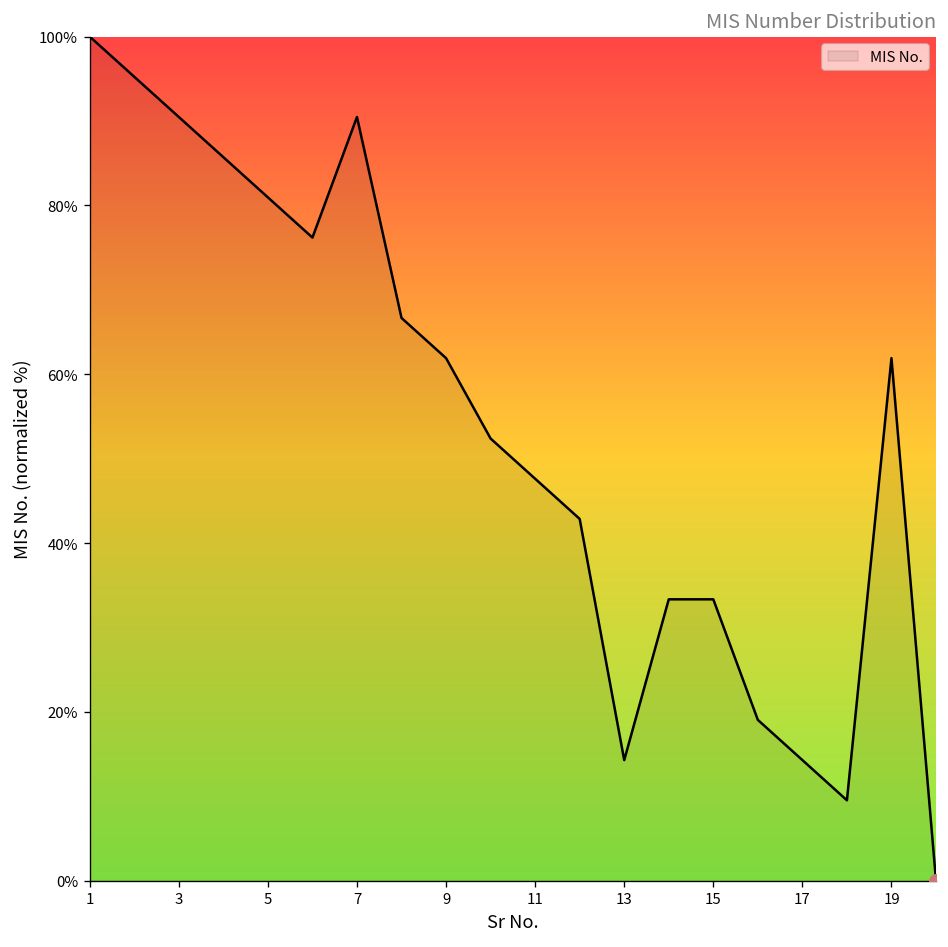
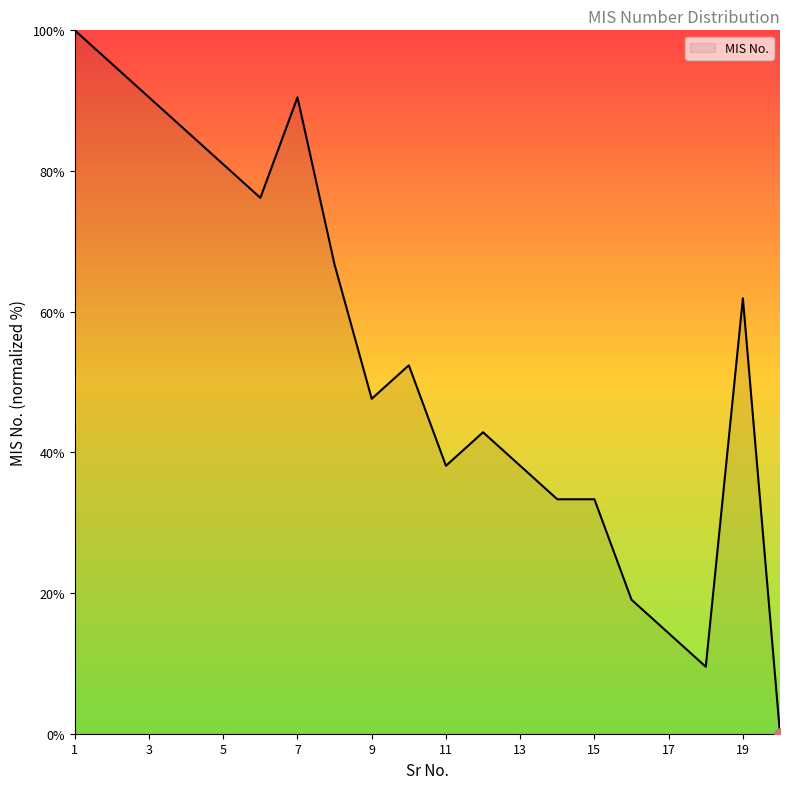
MIS No., 9: 62% -> 48%
MIS No., 11: 48% -> 38%
MIS No., 13: 14% -> 38%
